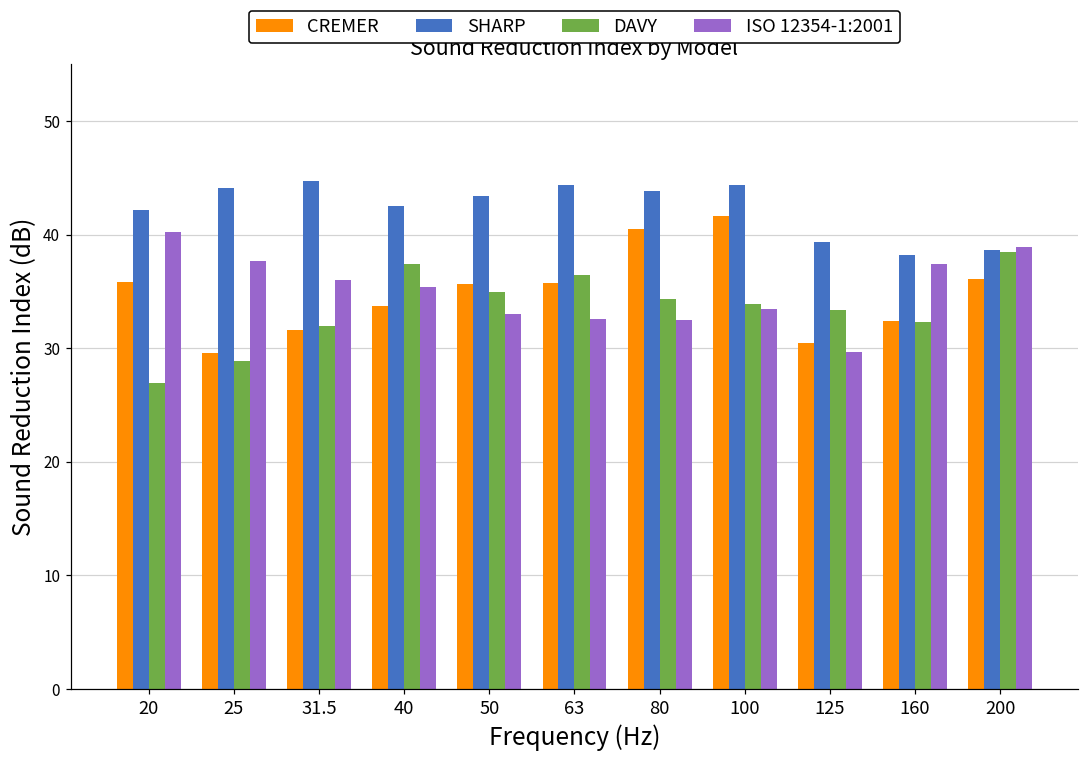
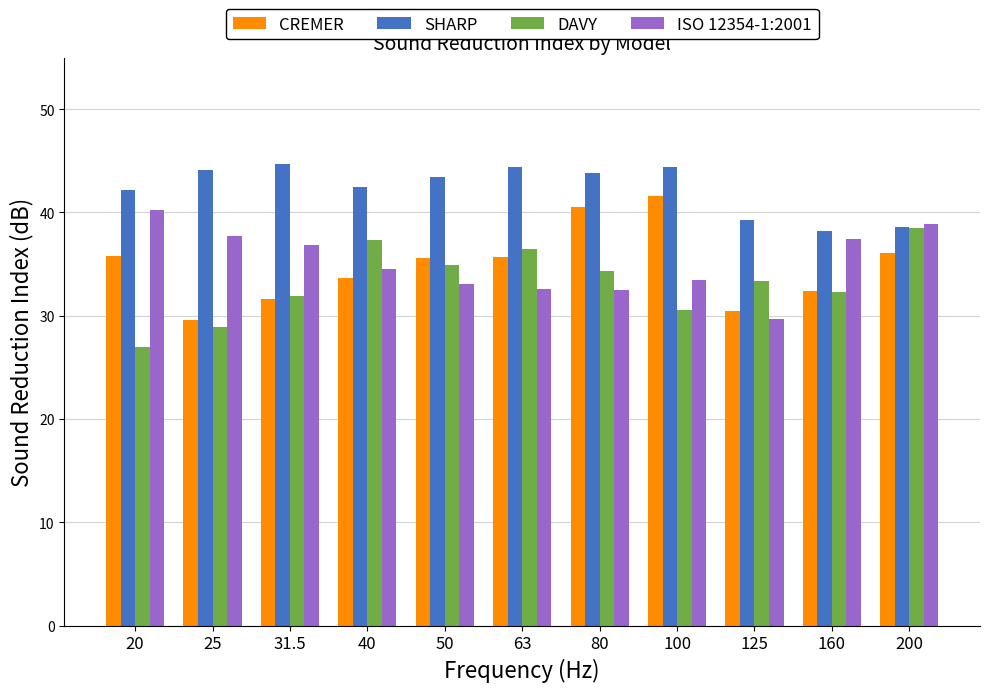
ISO 12354-1:2001, 31.5: 36.0 -> 36.8
ISO 12354-1:2001, 40: 35.4 -> 34.5
DAVY, 100: 33.9 -> 30.6
